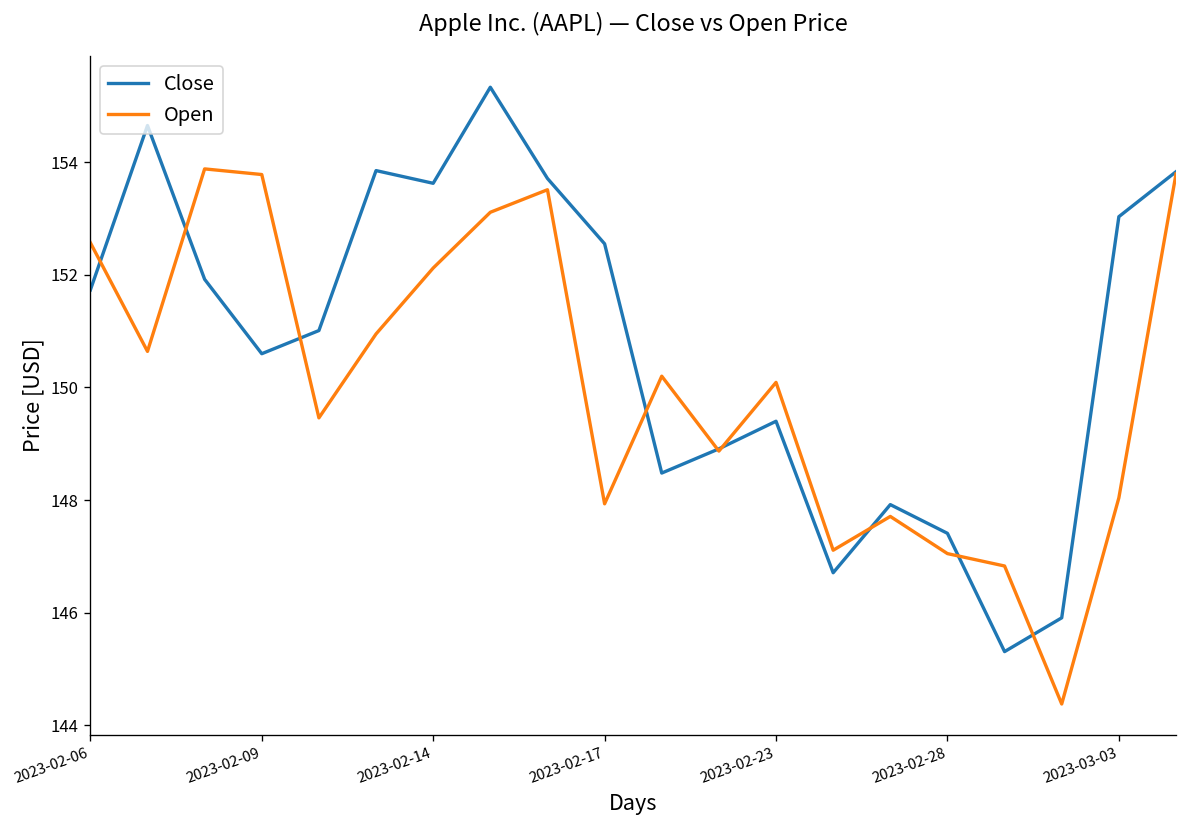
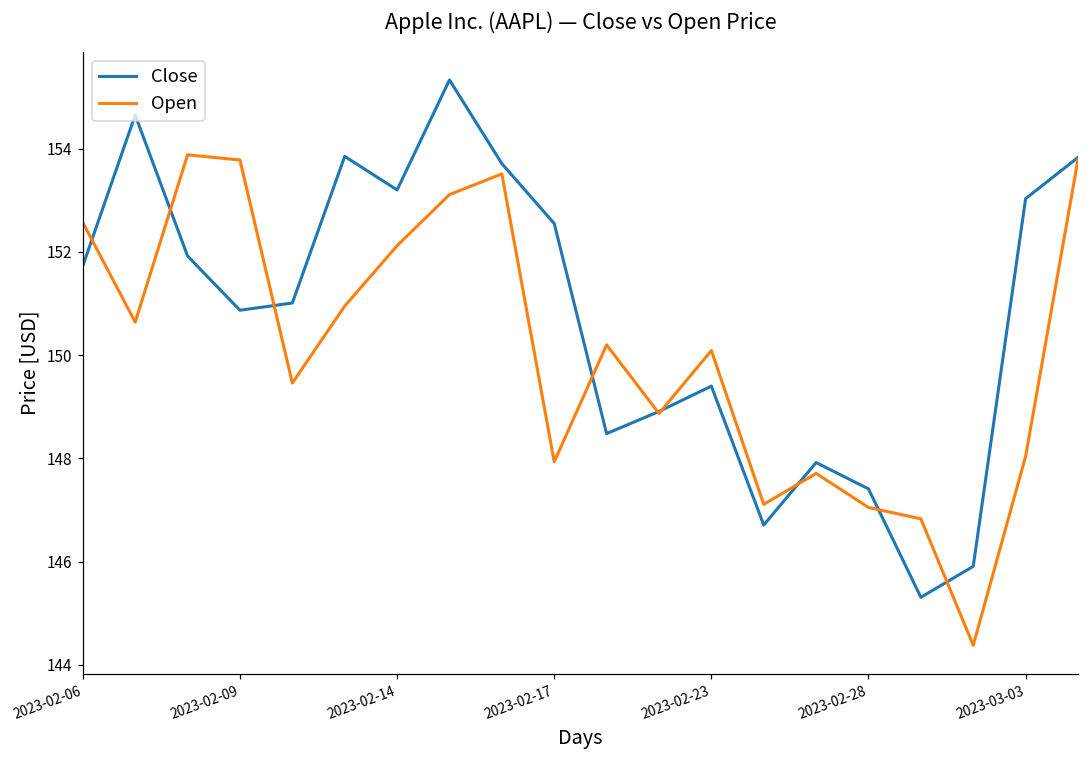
Close, 2023-02-09: 150.6 -> 150.9
Close, 2023-02-14: 153.6 -> 153.2
